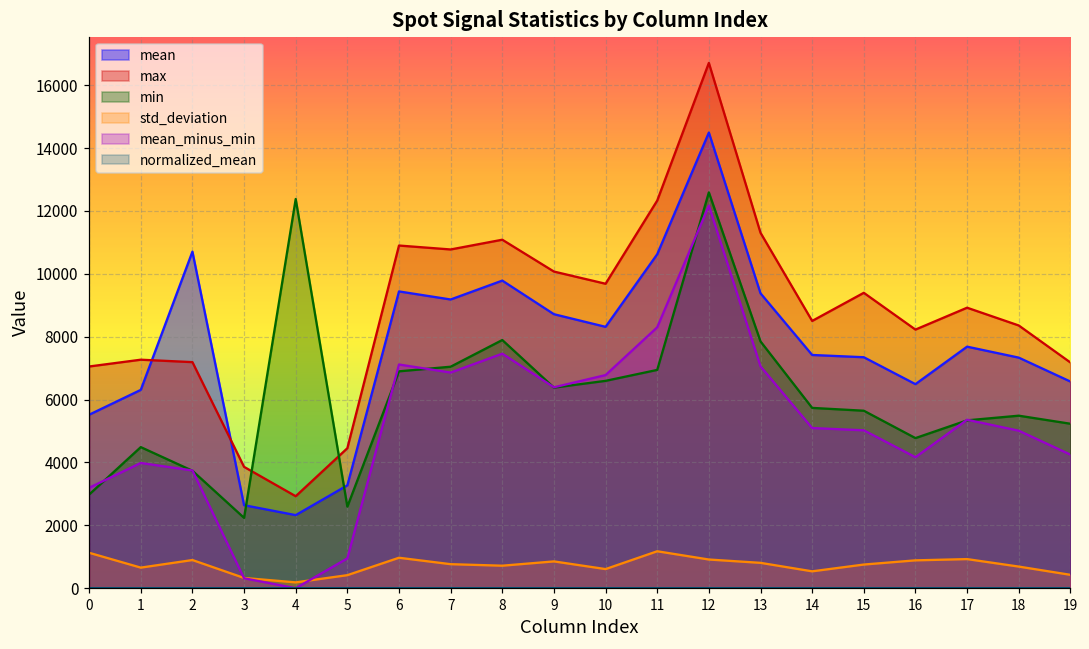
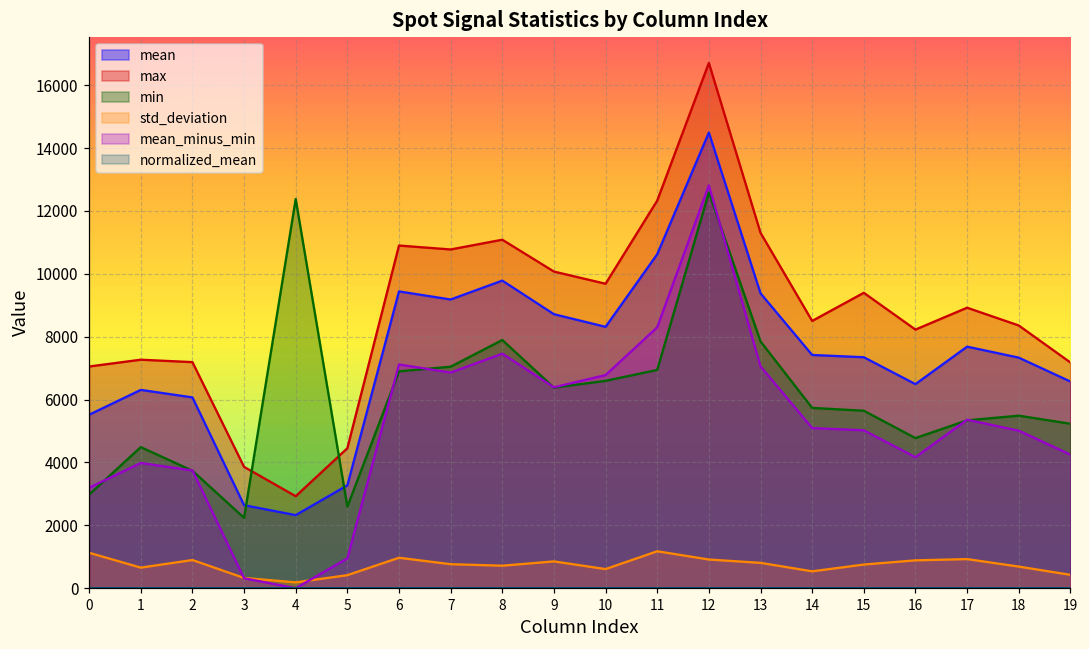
mean, 2: 10700 -> 6100
mean_minus_min, 12: 12200 -> 12800
